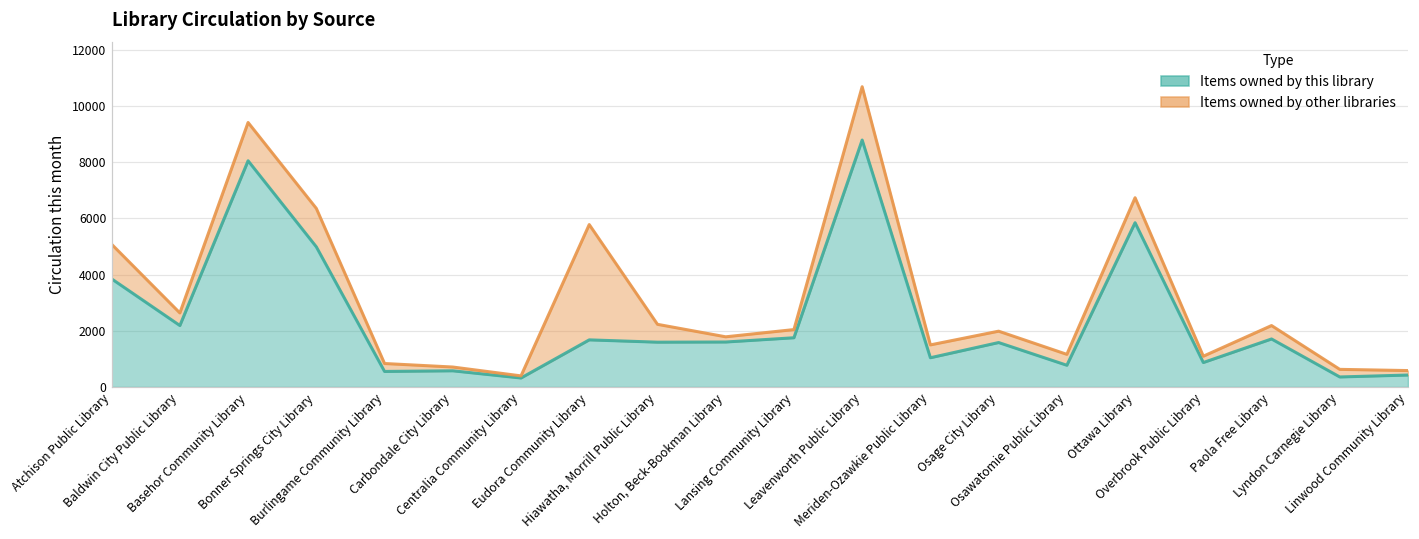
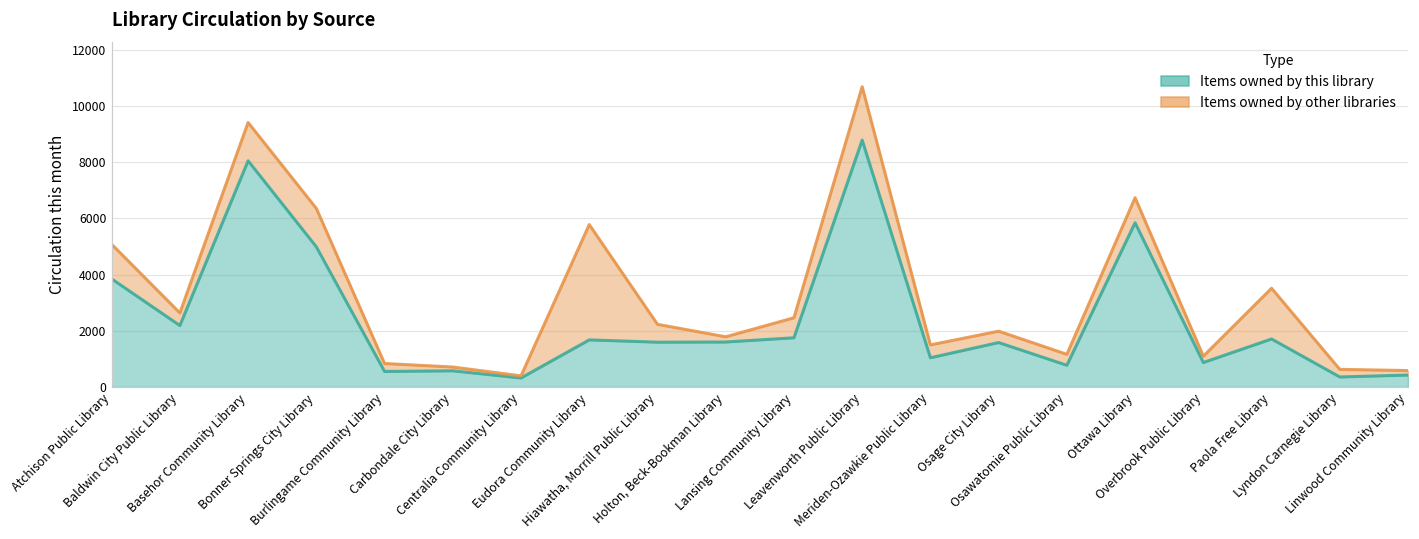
Items owned by other libraries, Lansing Community Library: 300 -> 700
Items owned by other libraries, Paola Free Library: 500 -> 1800
